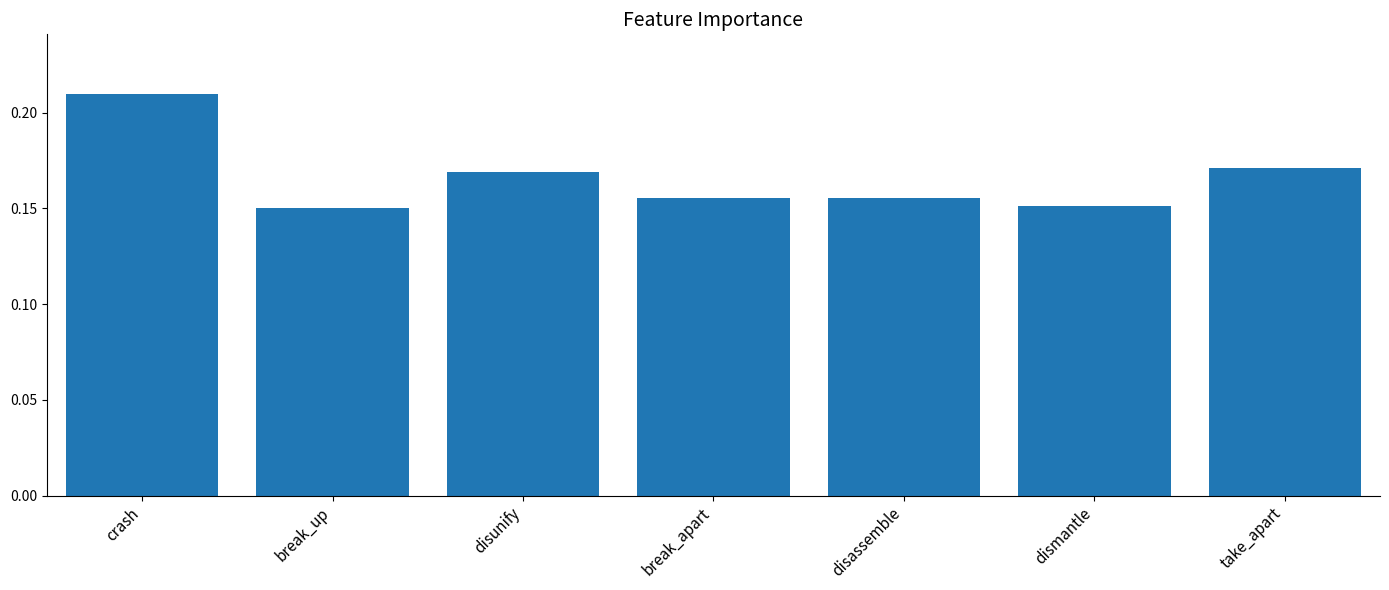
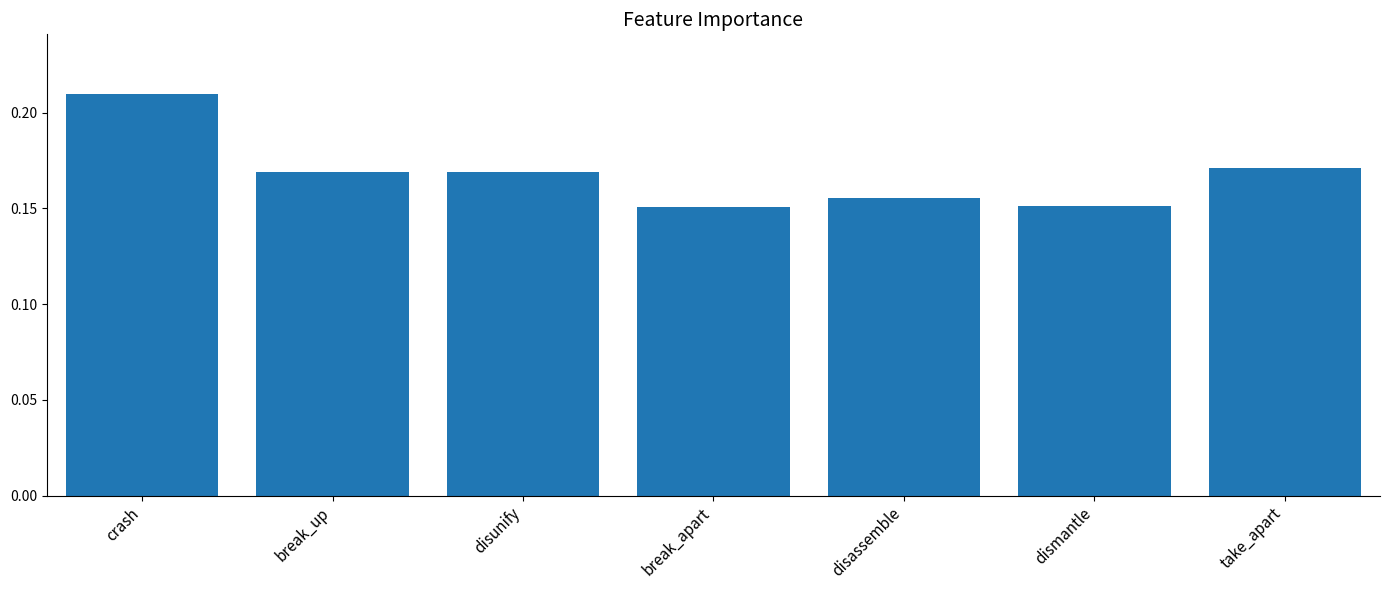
break_up: 0.150 -> 0.169
break_apart: 0.155 -> 0.150
